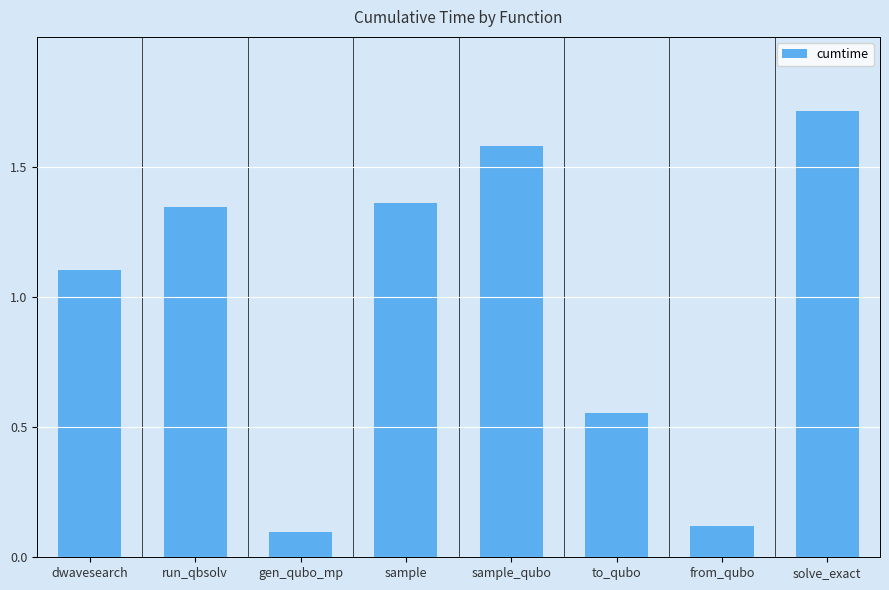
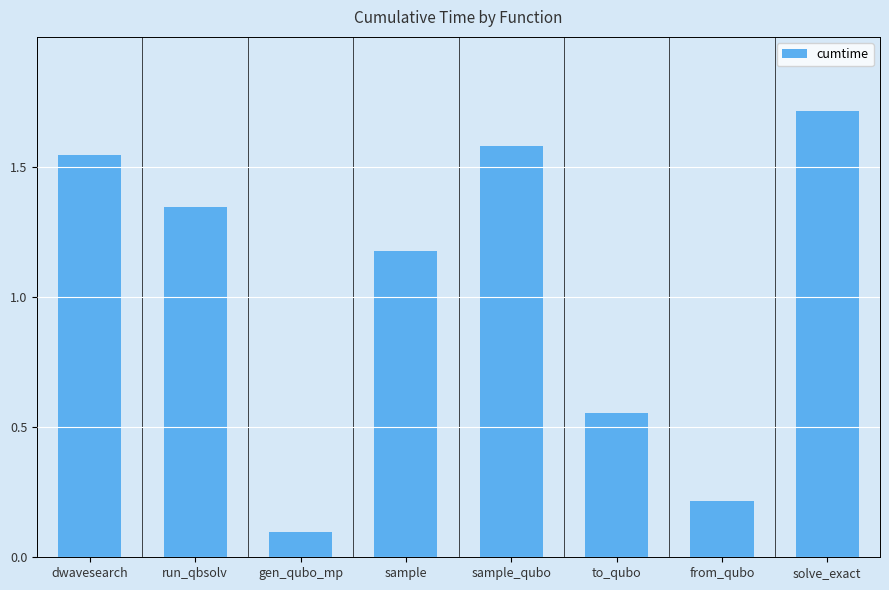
dwavesearch: 1.10 -> 1.55
sample: 1.36 -> 1.18
from_qubo: 0.12 -> 0.22
